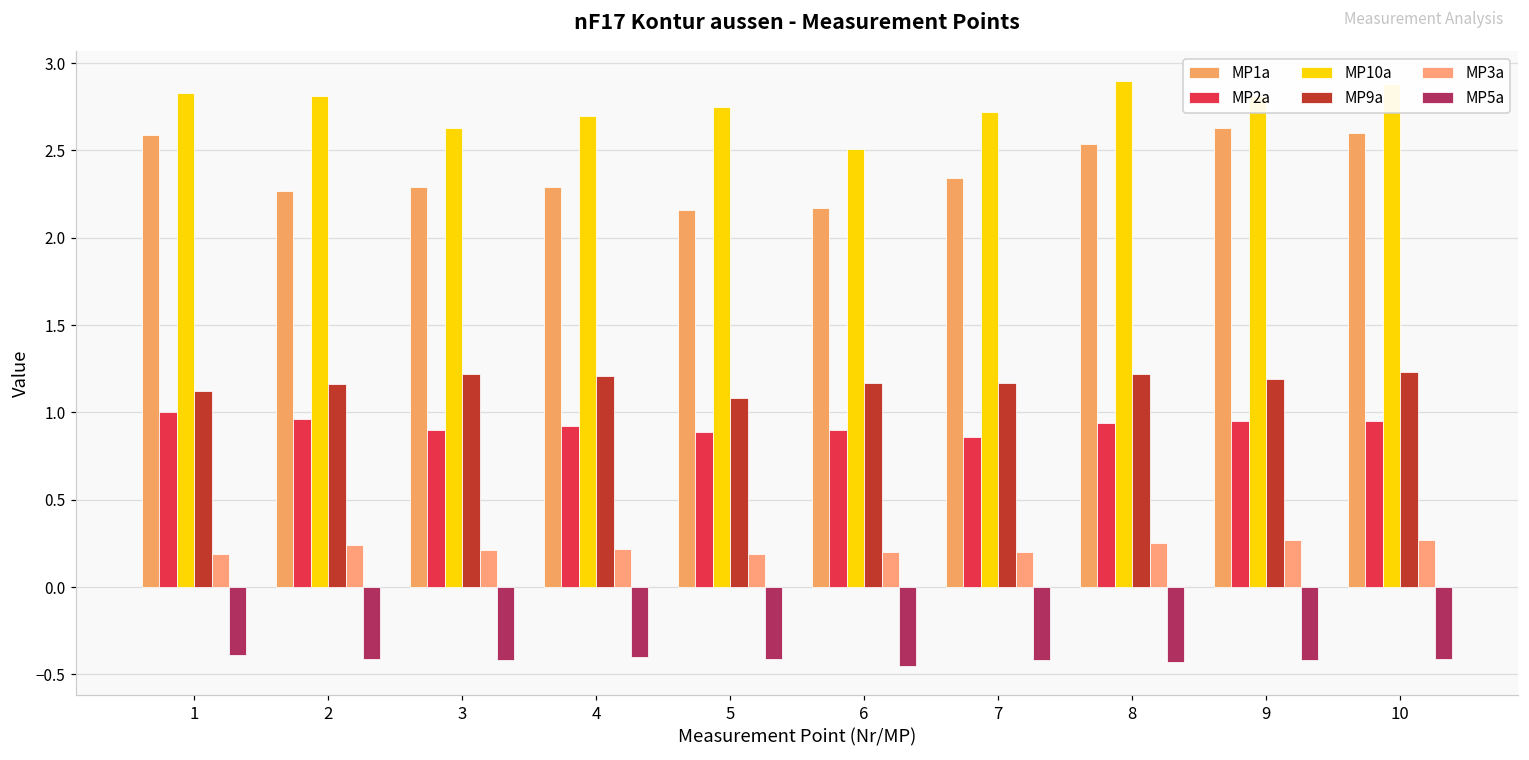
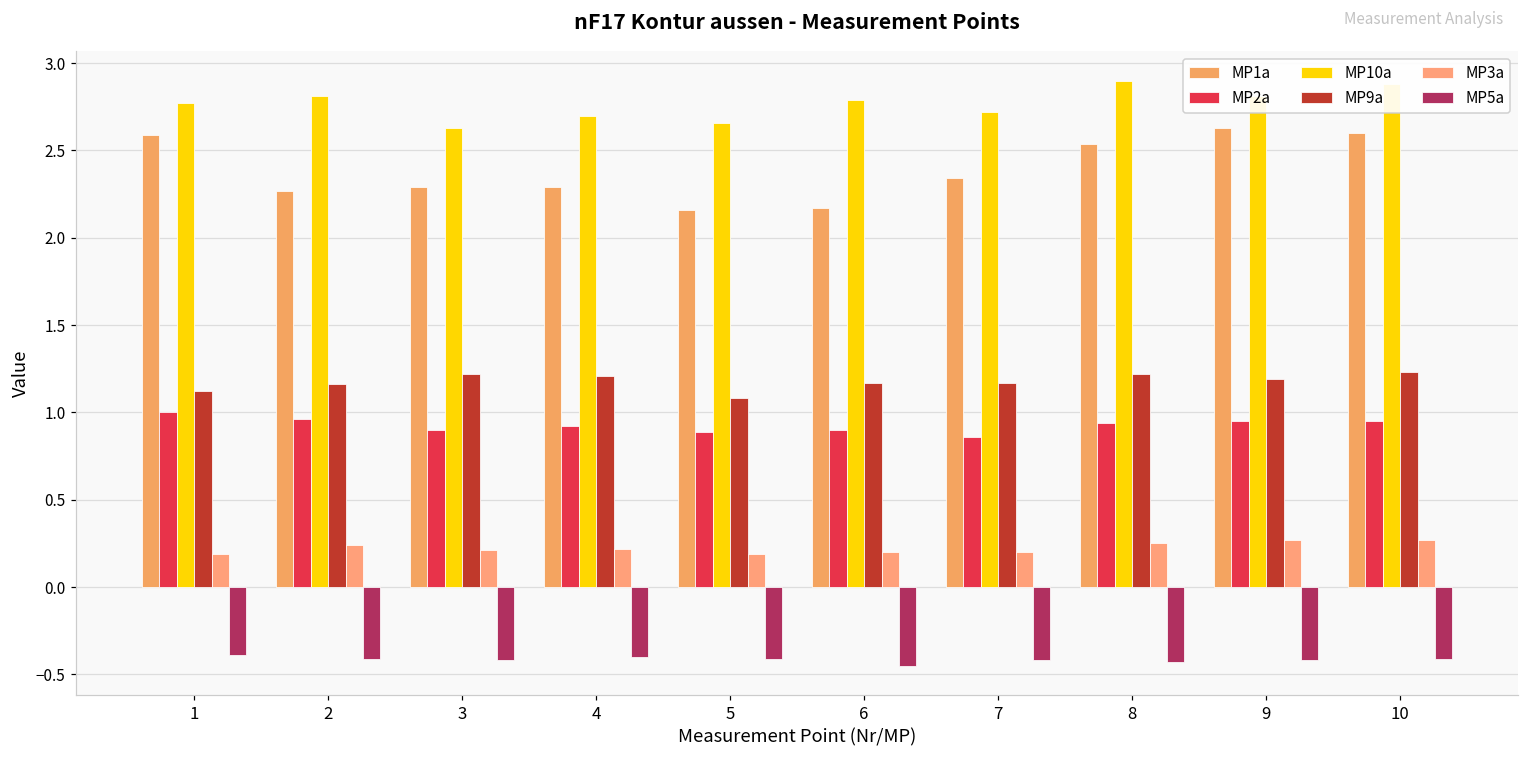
MP10a, 1: 2.83 -> 2.77
MP10a, 5: 2.75 -> 2.66
MP10a, 6: 2.51 -> 2.79
